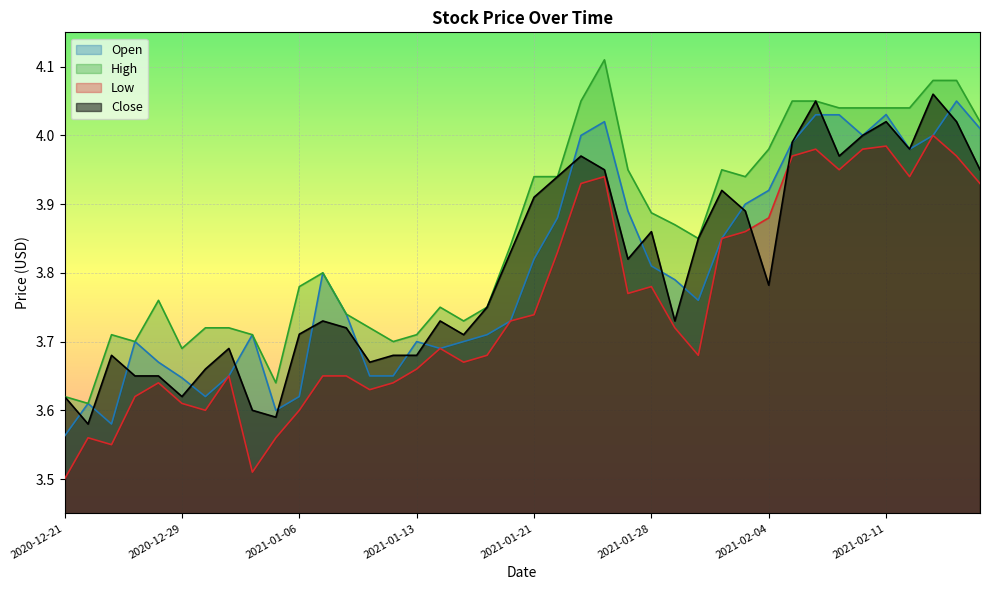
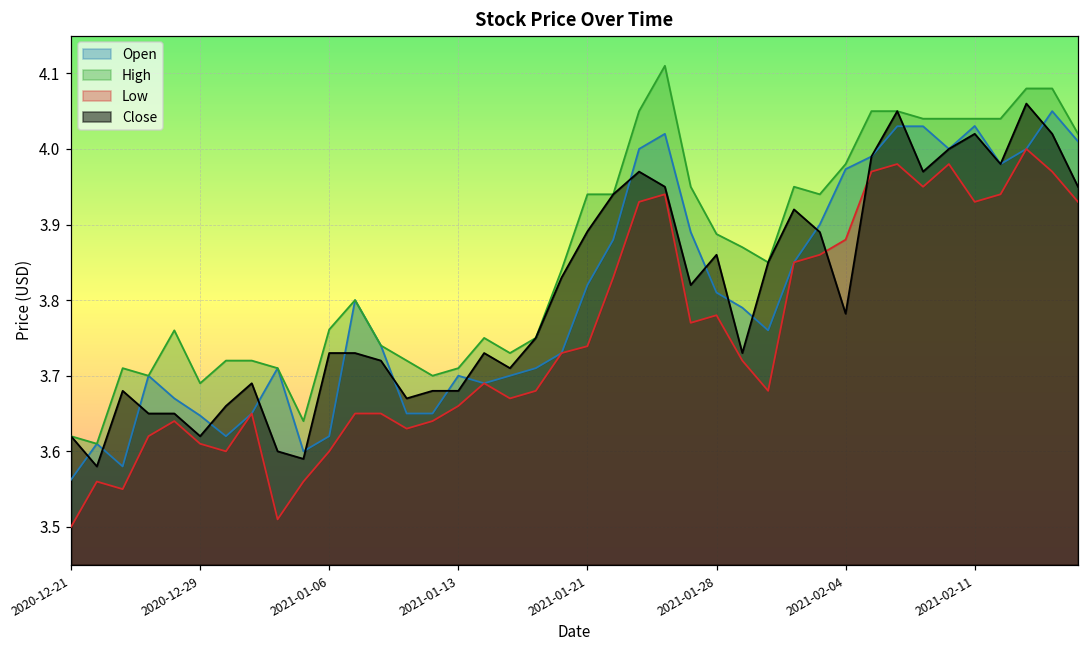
High, 2021-01-06: 3.78 -> 3.76
Close, 2021-01-06: 3.71 -> 3.73
Close, 2021-01-21: 3.91 -> 3.89
Open, 2021-02-04: 3.92 -> 3.97
Low, 2021-02-11: 3.98 -> 3.93
